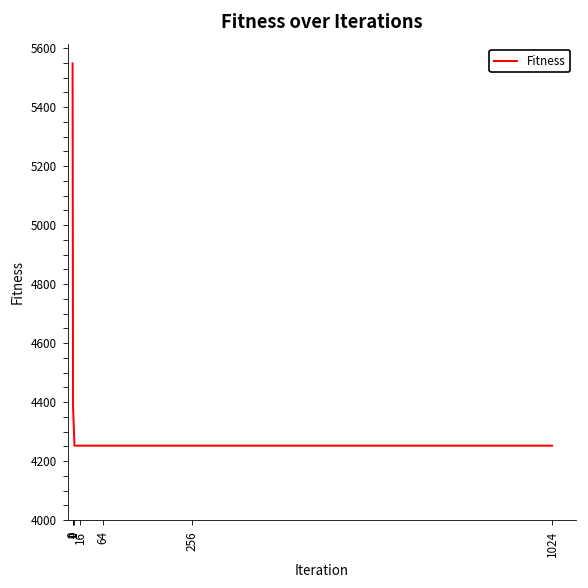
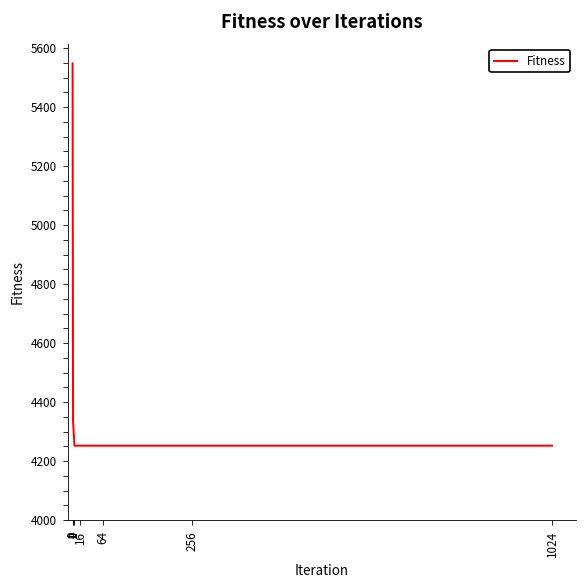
1: 4380 -> 4340
